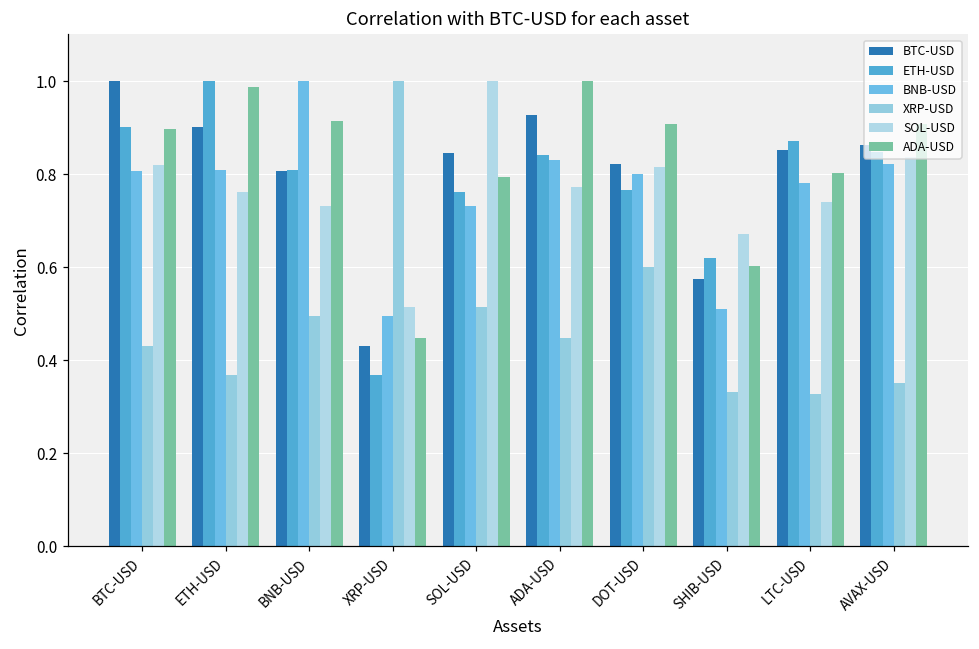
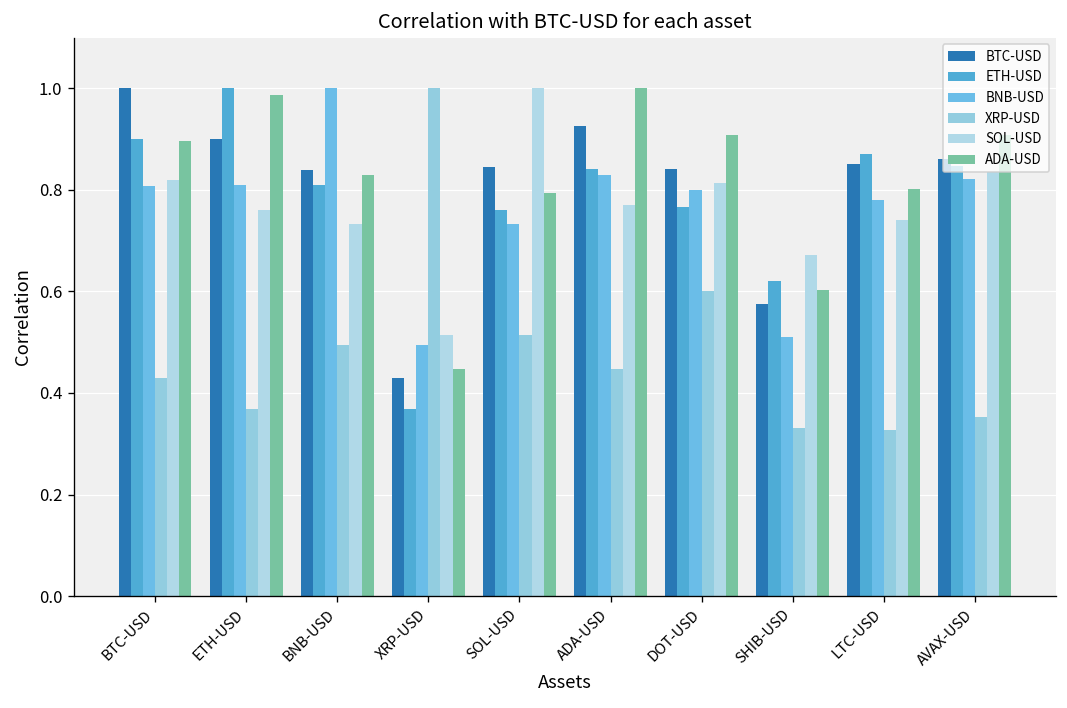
BTC-USD, BNB-USD: 0.81 -> 0.84
ADA-USD, BNB-USD: 0.91 -> 0.83
BTC-USD, DOT-USD: 0.82 -> 0.84
